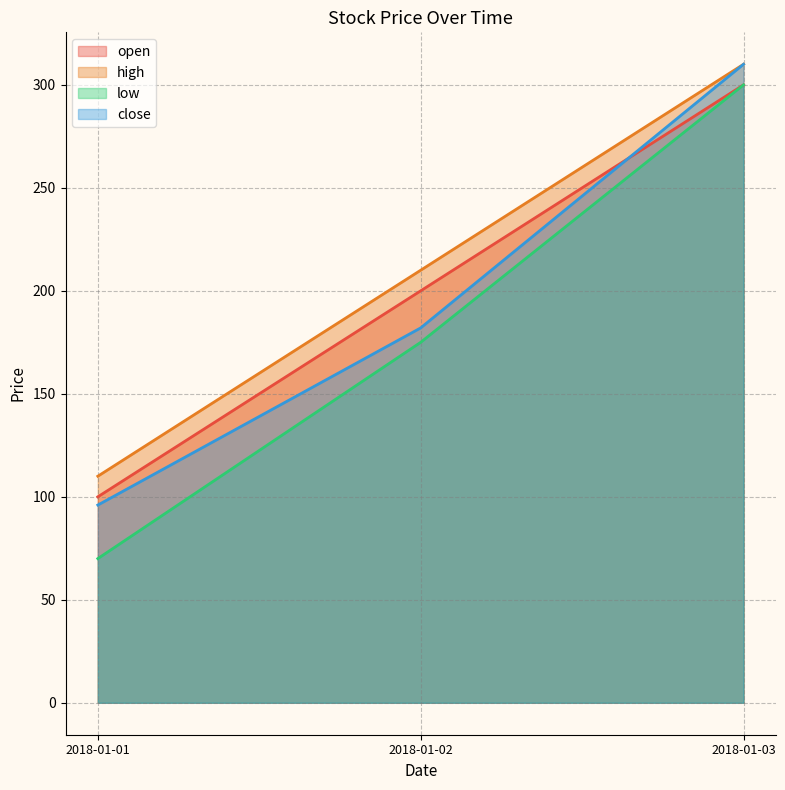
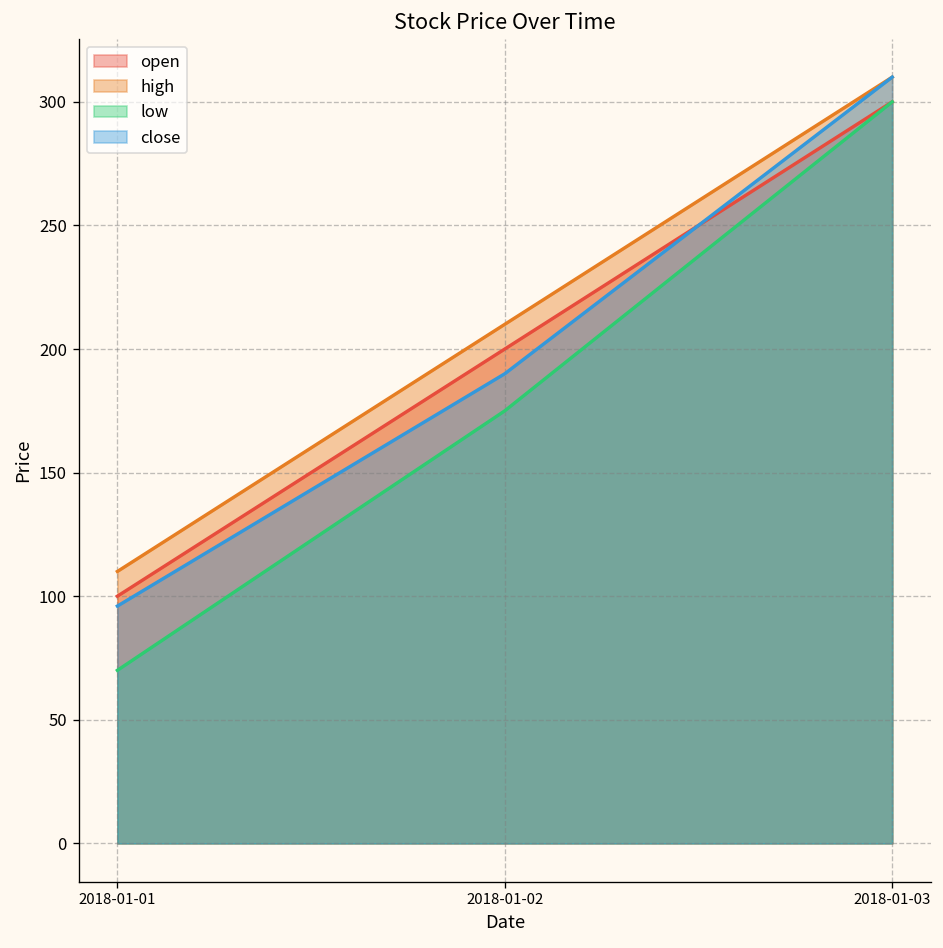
close, 2018-01-02: 182 -> 190
